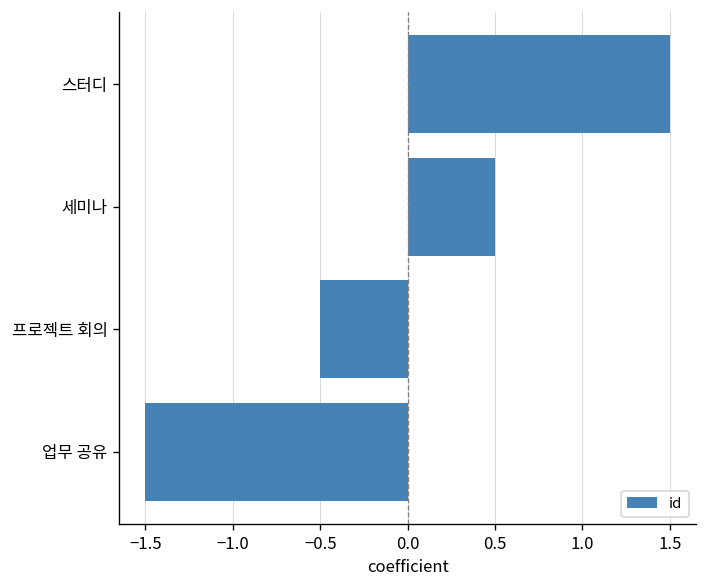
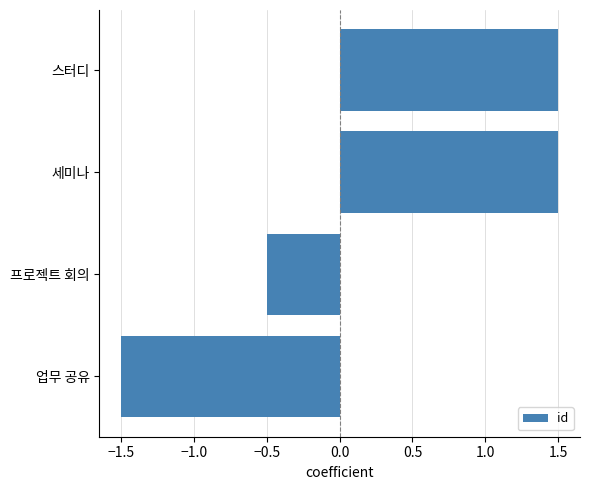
세미나: 0.50 -> 1.50
